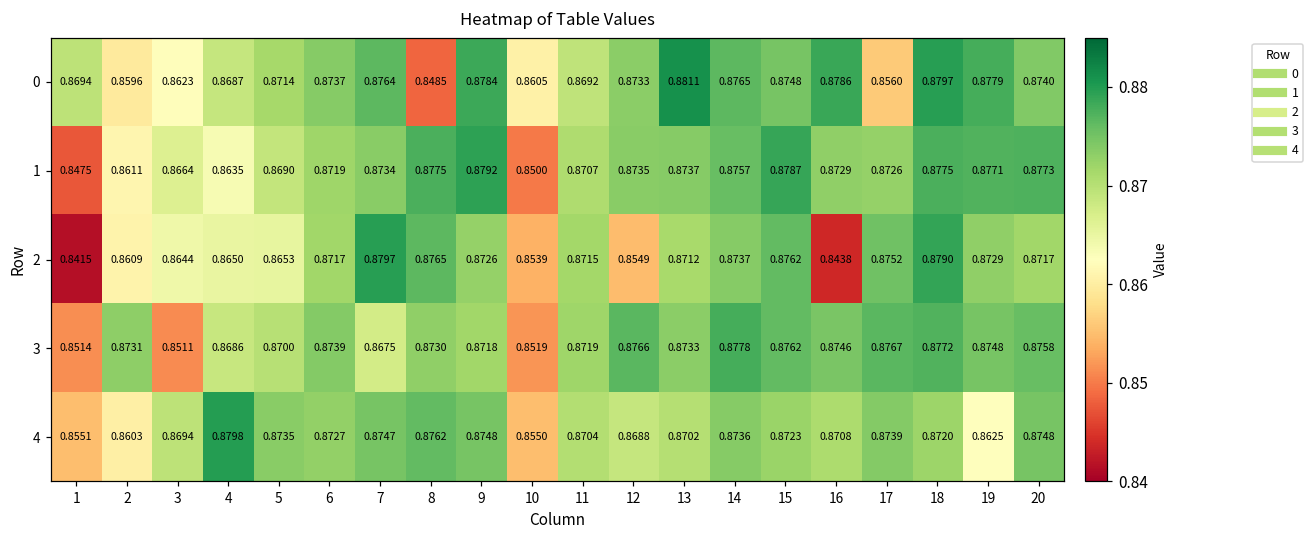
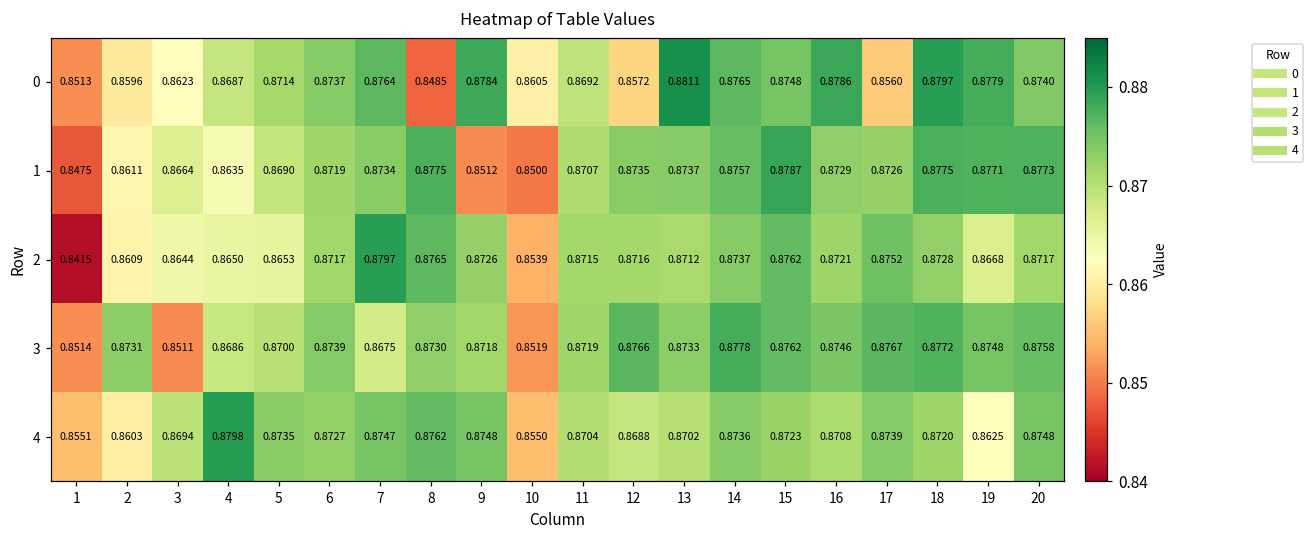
0, 1: 0.8694 -> 0.8513
0, 12: 0.8733 -> 0.8572
1, 9: 0.8792 -> 0.8512
2, 12: 0.8549 -> 0.8716
2, 16: 0.8438 -> 0.8721
2, 18: 0.8790 -> 0.8728
2, 19: 0.8729 -> 0.8668
